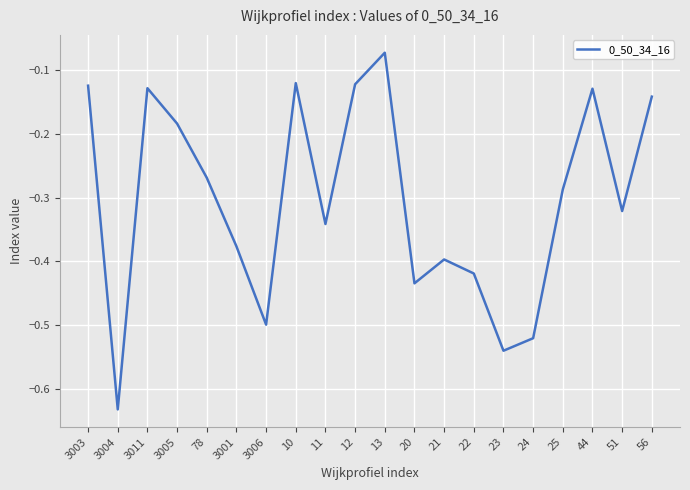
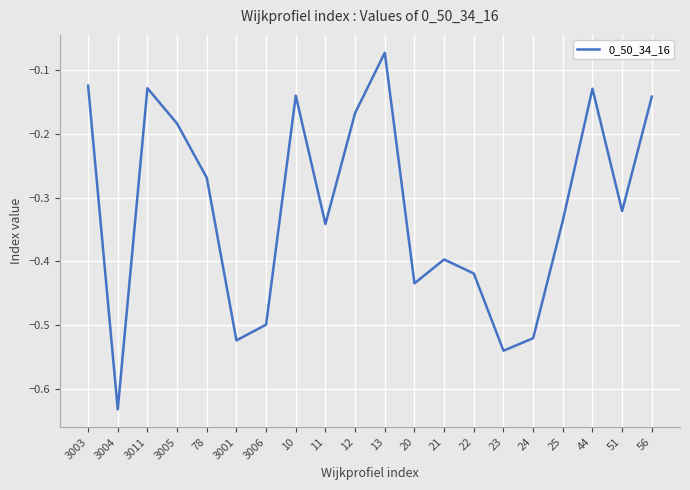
3001: -0.38 -> -0.52
10: -0.12 -> -0.14
12: -0.12 -> -0.17
25: -0.29 -> -0.34
